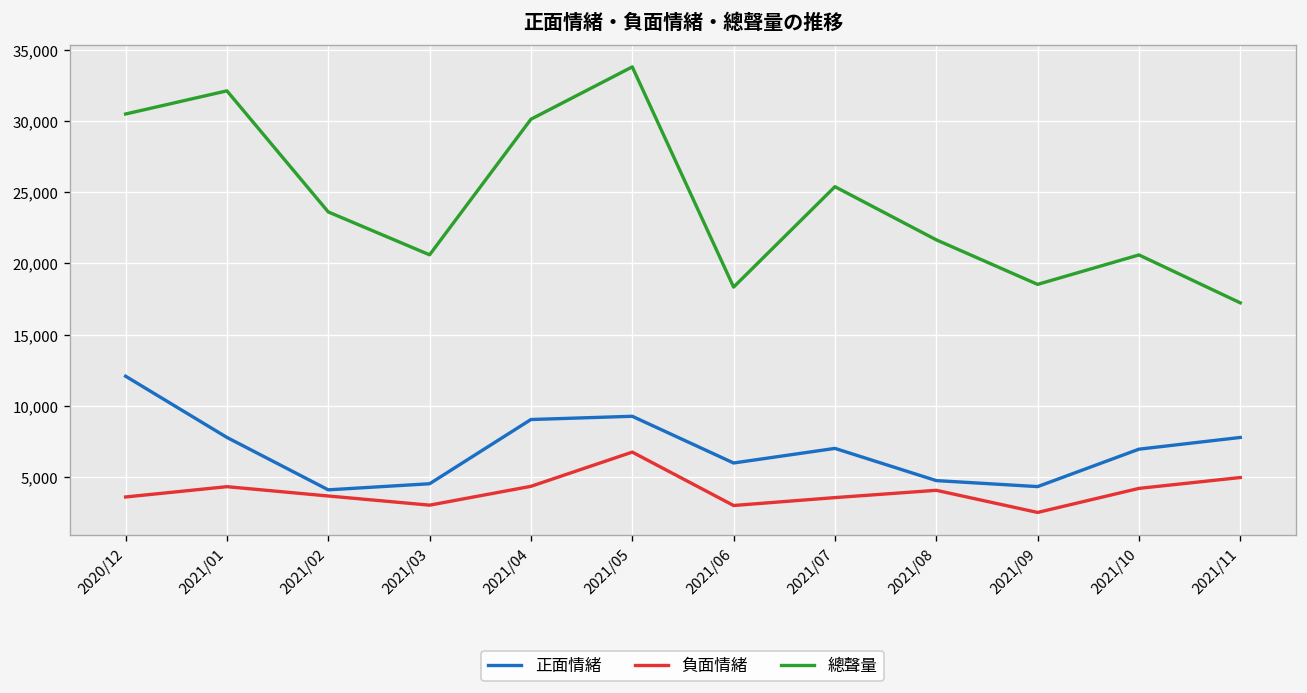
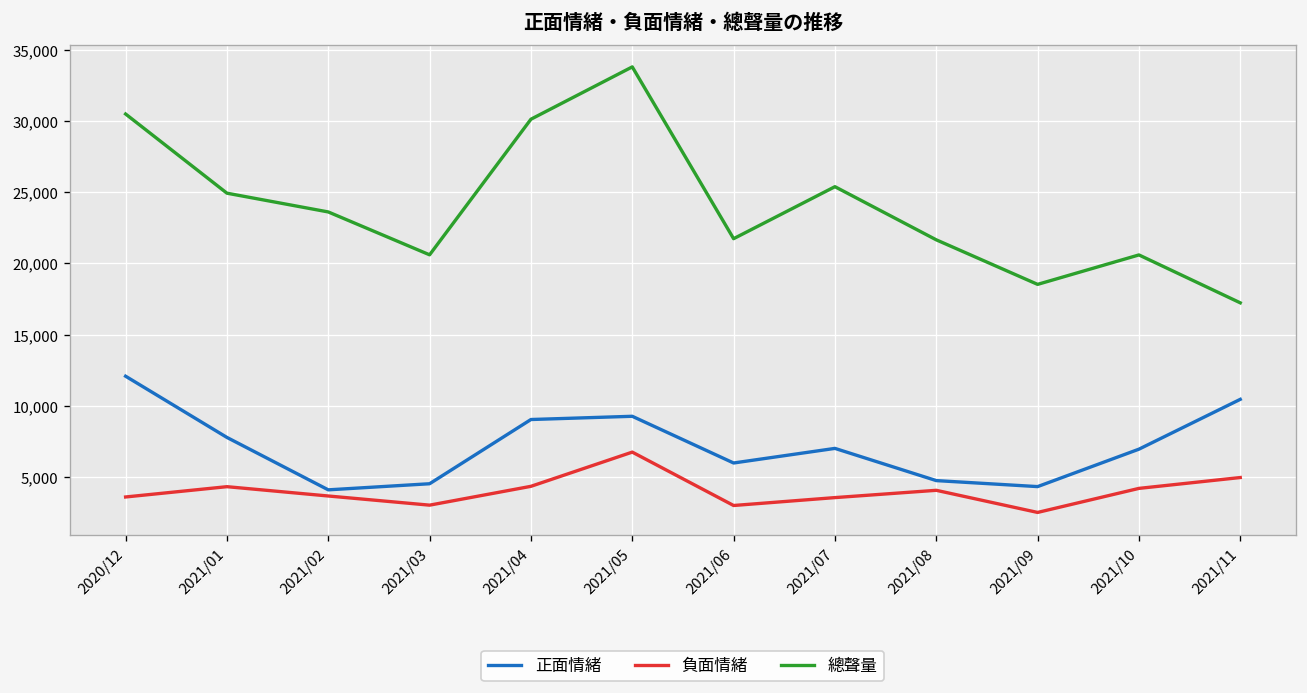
總聲量, 2021/01: 32,100 -> 24,900
總聲量, 2021/06: 18,300 -> 21,700
正面情緒, 2021/11: 7,800 -> 10,500
